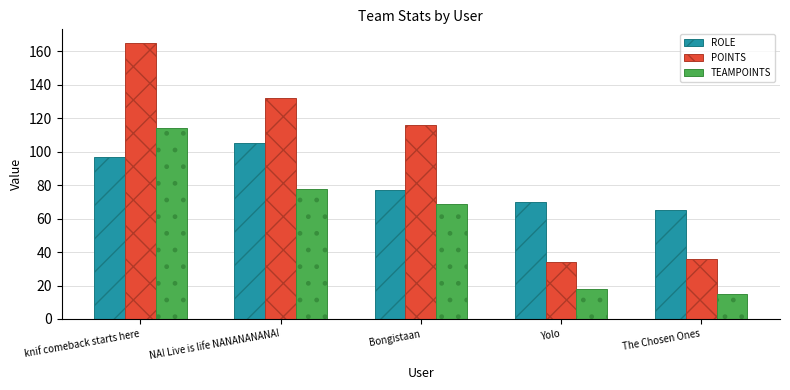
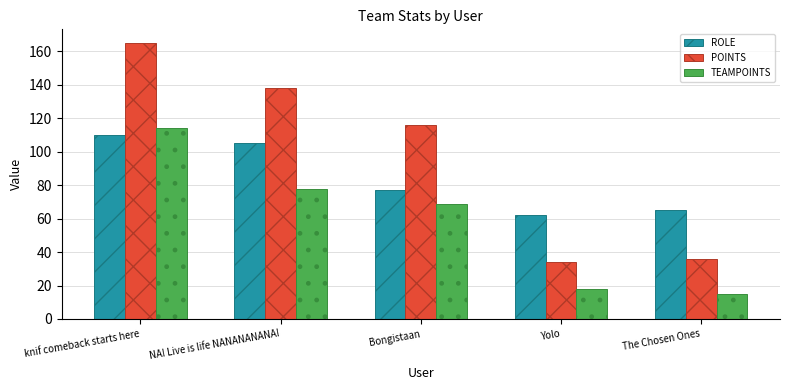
ROLE, knif comeback starts here: 97 -> 110
POINTS, NA! Live is life NANANANANA!: 132 -> 138
ROLE, Yolo: 70 -> 62
